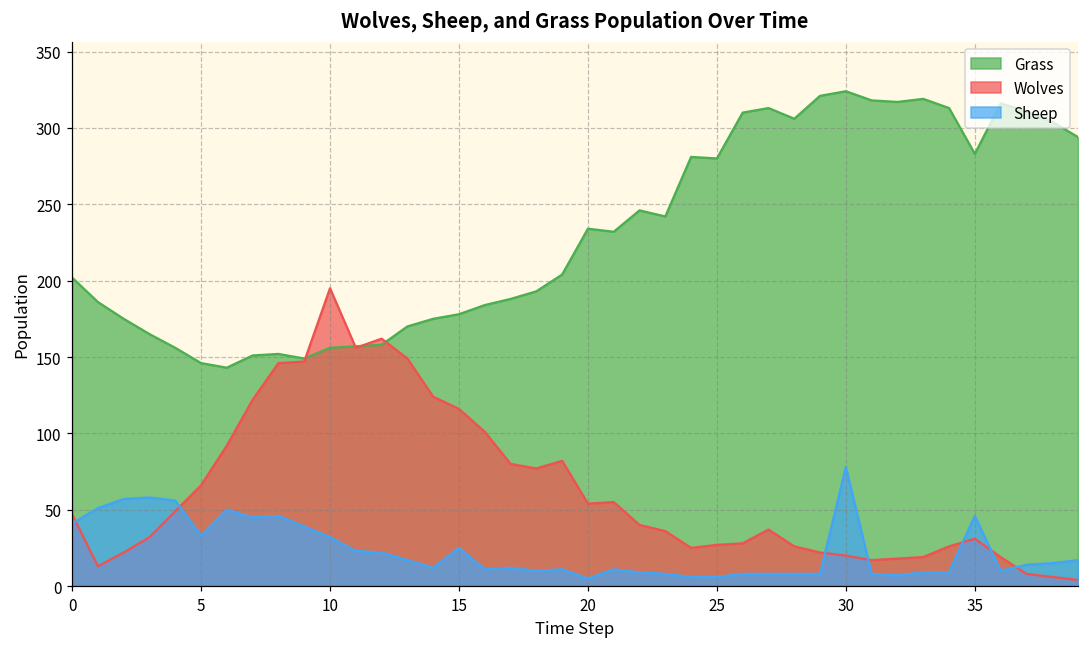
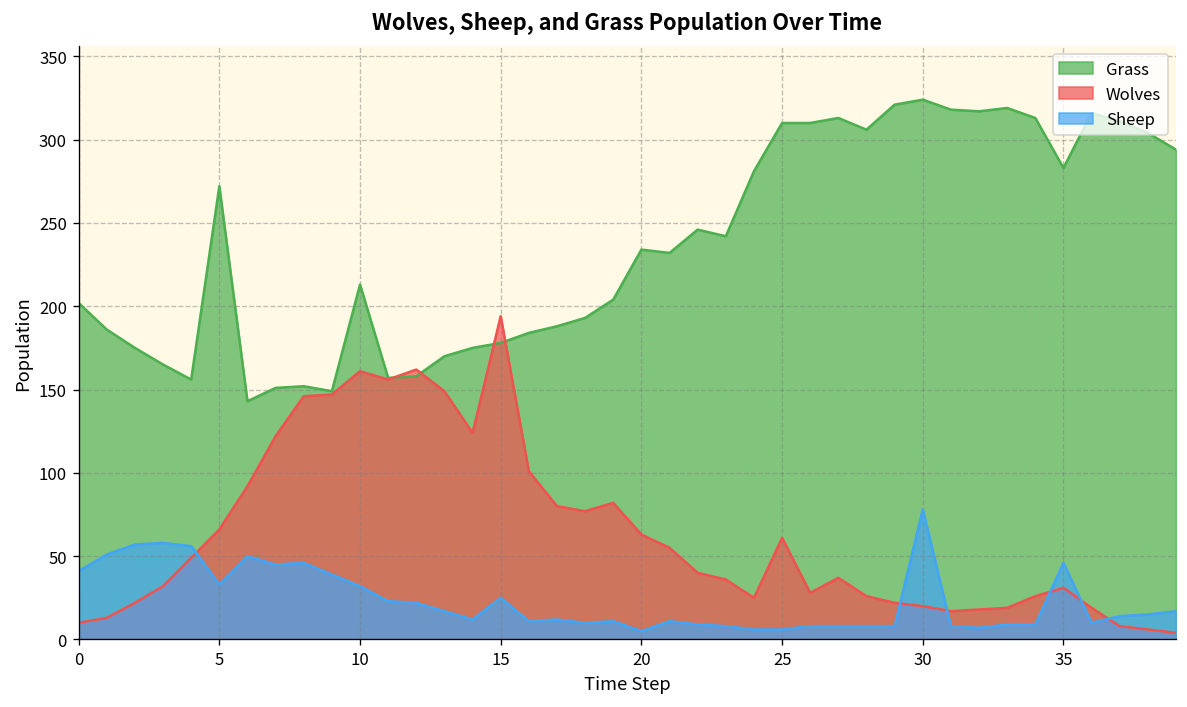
Wolves, 0: 47 -> 10
Grass, 5: 146 -> 272
Grass, 10: 156 -> 213
Wolves, 10: 195 -> 161
Wolves, 15: 116 -> 194
Wolves, 20: 54 -> 63
Grass, 25: 280 -> 310
Wolves, 25: 27 -> 61
